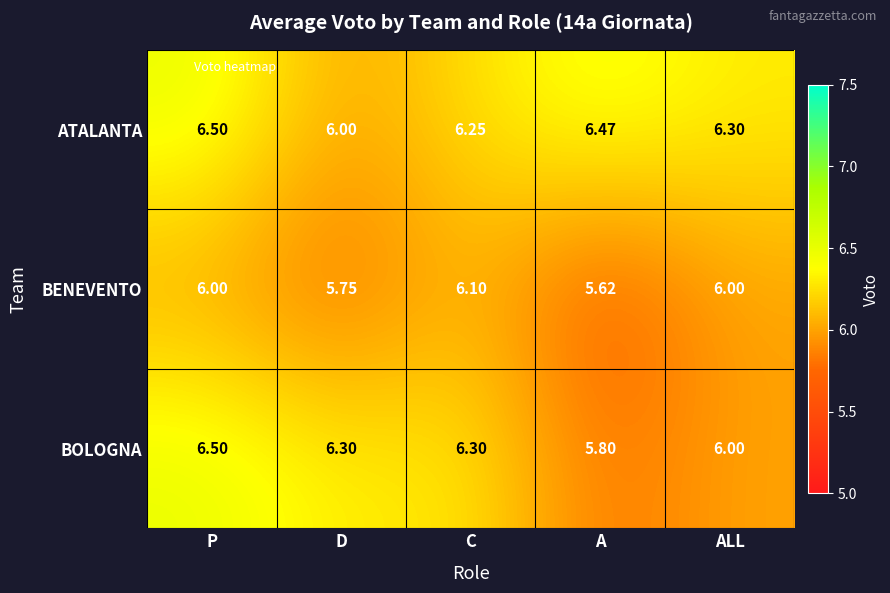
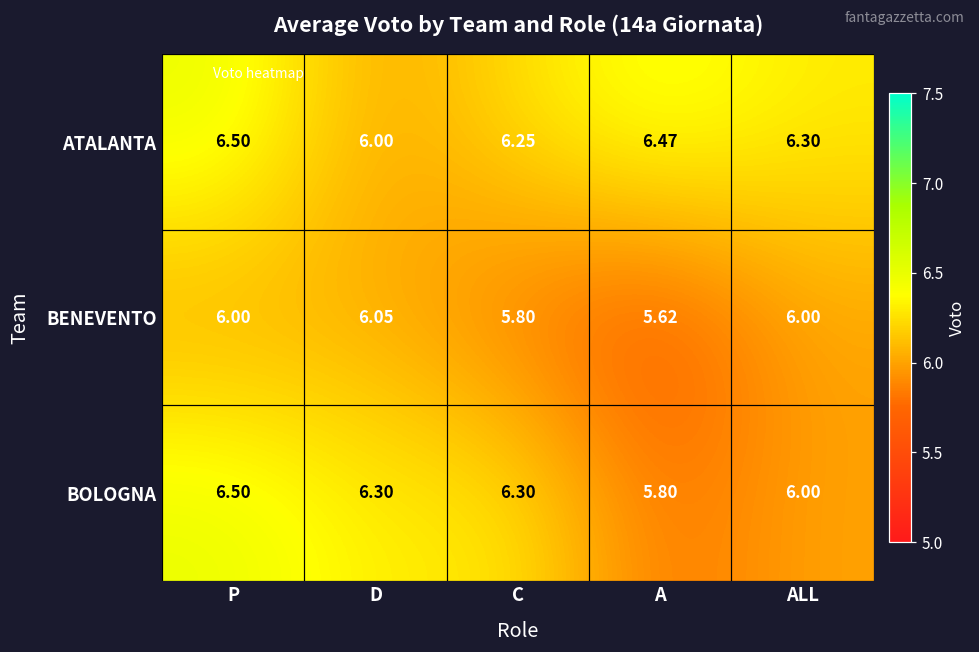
BENEVENTO, D: 5.75 -> 6.05
BENEVENTO, C: 6.10 -> 5.80
